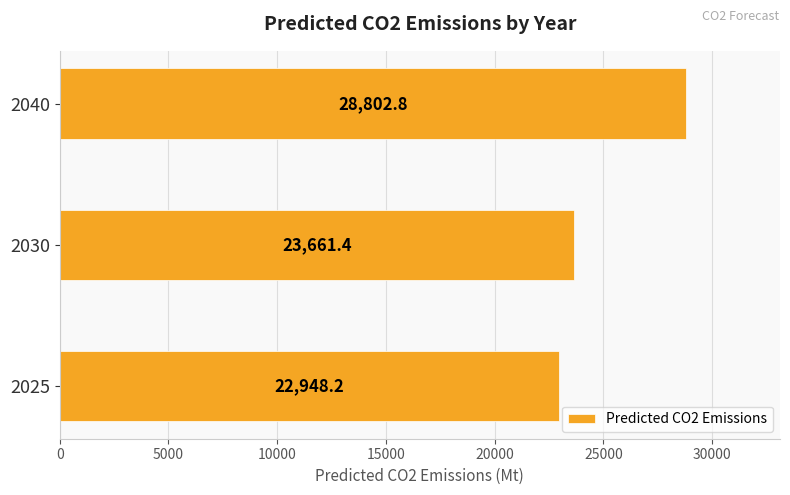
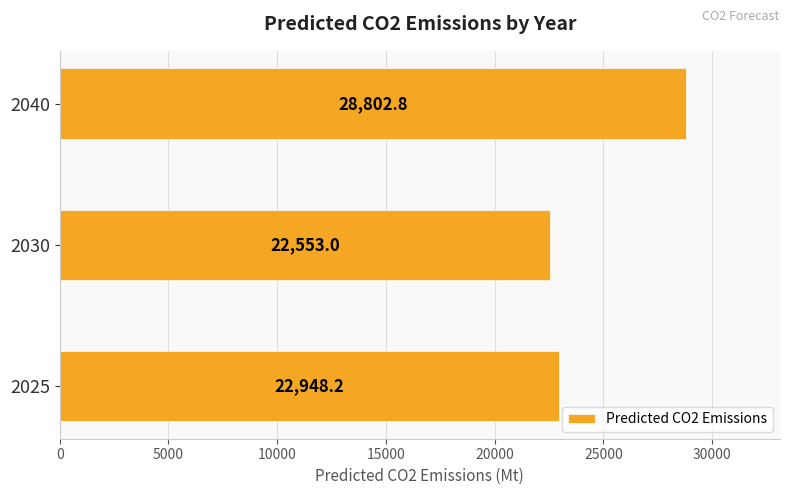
2030: 23,661.4 -> 22,553.0
